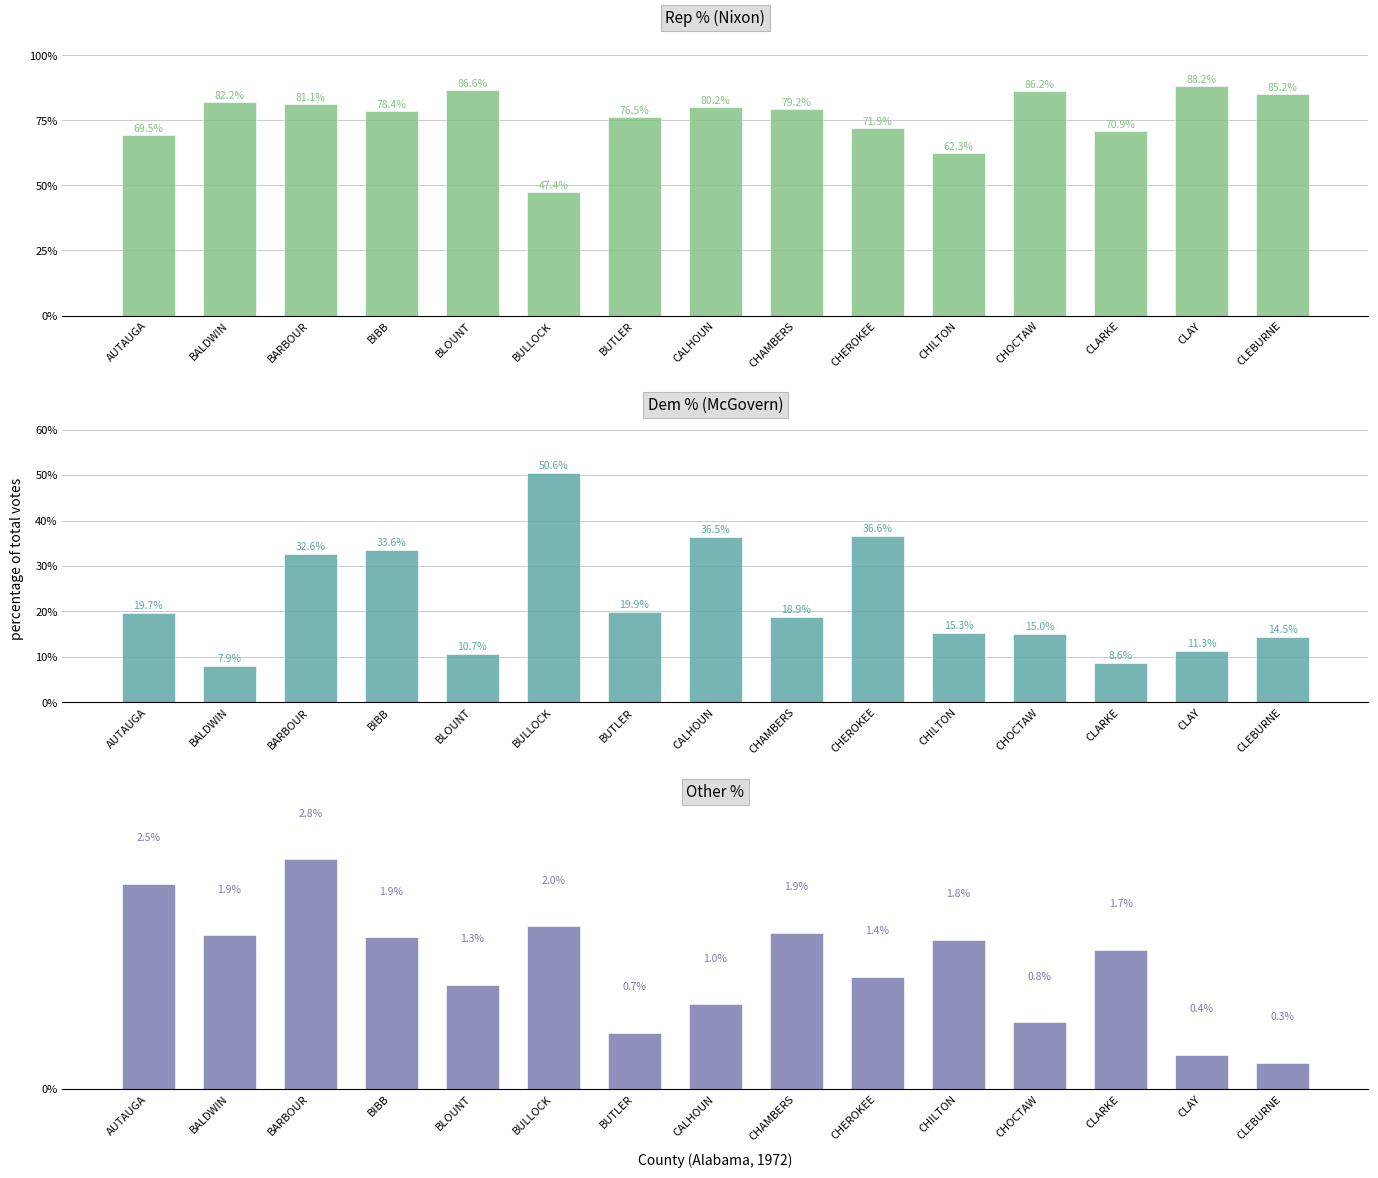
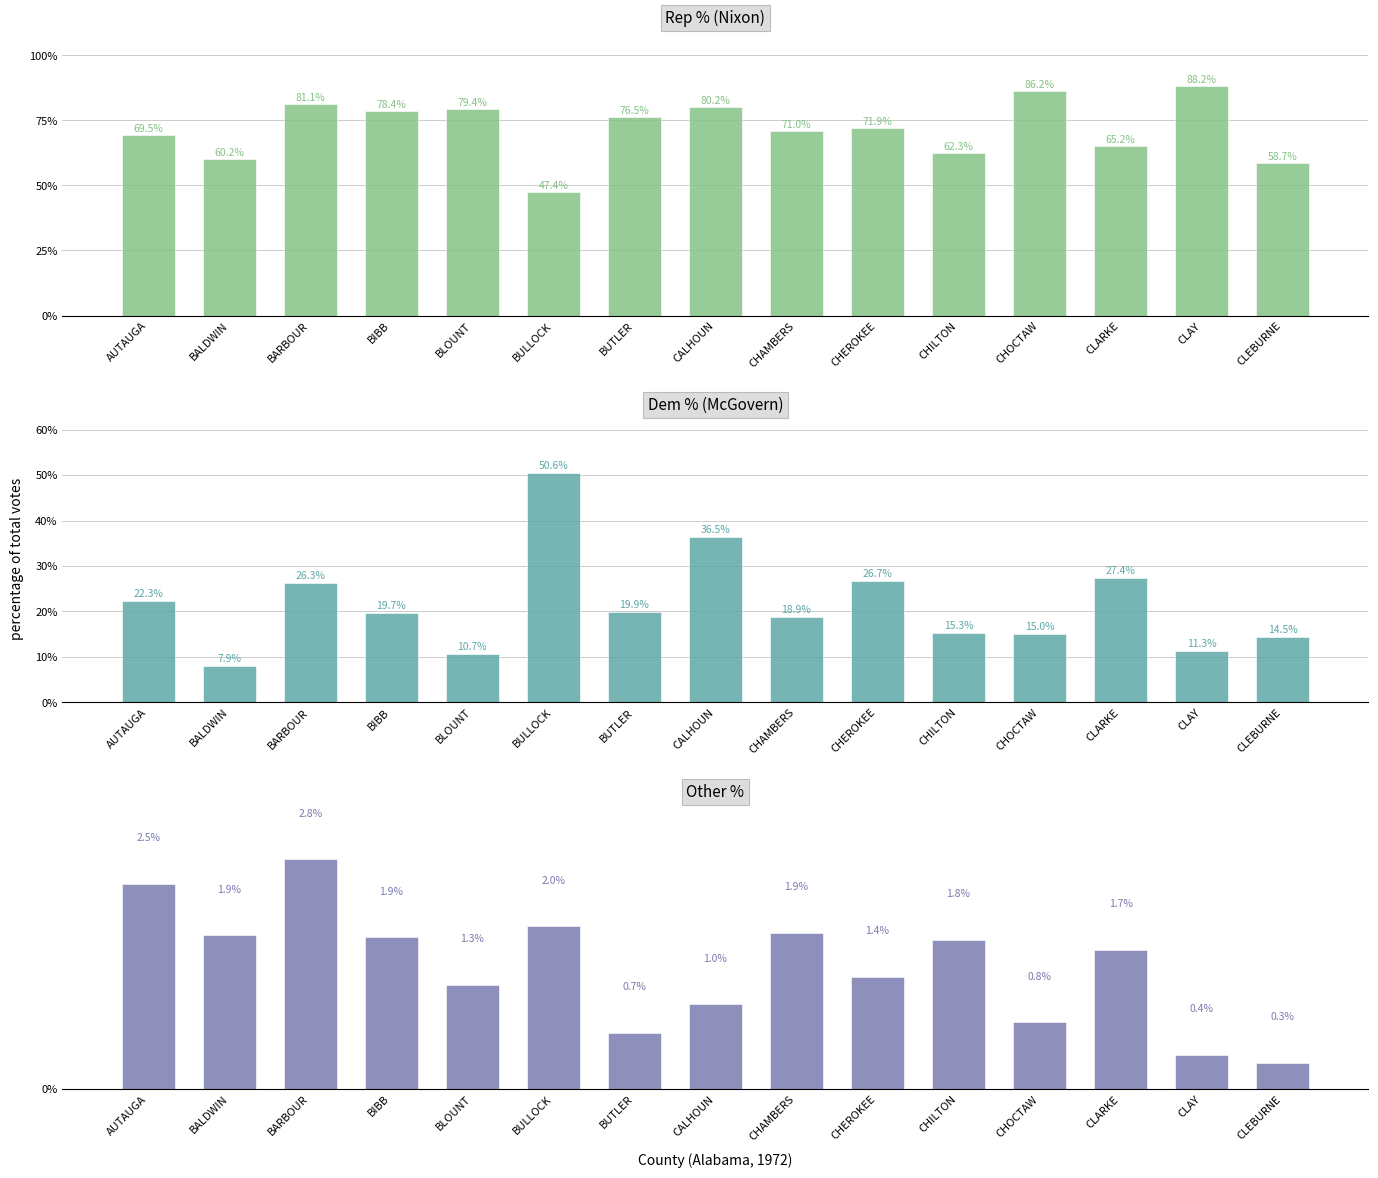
Rep % (Nixon), BALDWIN: 82.2% -> 60.2%
Rep % (Nixon), BLOUNT: 86.6% -> 79.4%
Rep % (Nixon), CHAMBERS: 79.2% -> 71.0%
Rep % (Nixon), CLARKE: 70.9% -> 65.2%
Rep % (Nixon), CLEBURNE: 85.2% -> 58.7%
Dem % (McGovern), AUTAUGA: 19.7% -> 22.3%
Dem % (McGovern), BARBOUR: 32.6% -> 26.3%
Dem % (McGovern), BIBB: 33.6% -> 19.7%
Dem % (McGovern), CHEROKEE: 36.6% -> 26.7%
Dem % (McGovern), CLARKE: 8.6% -> 27.4%
